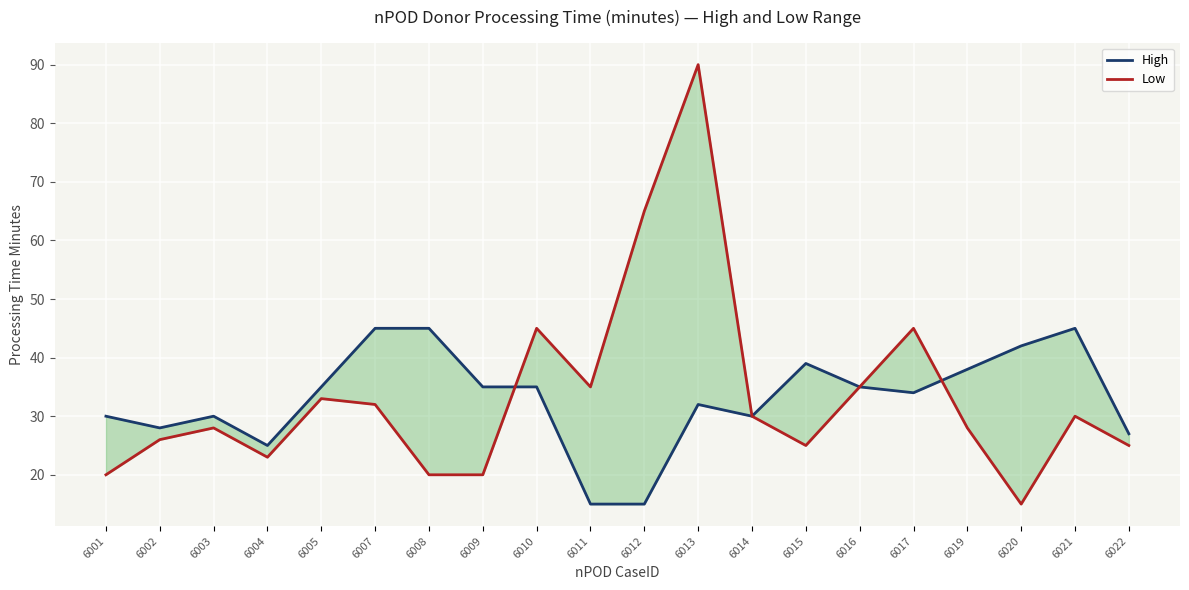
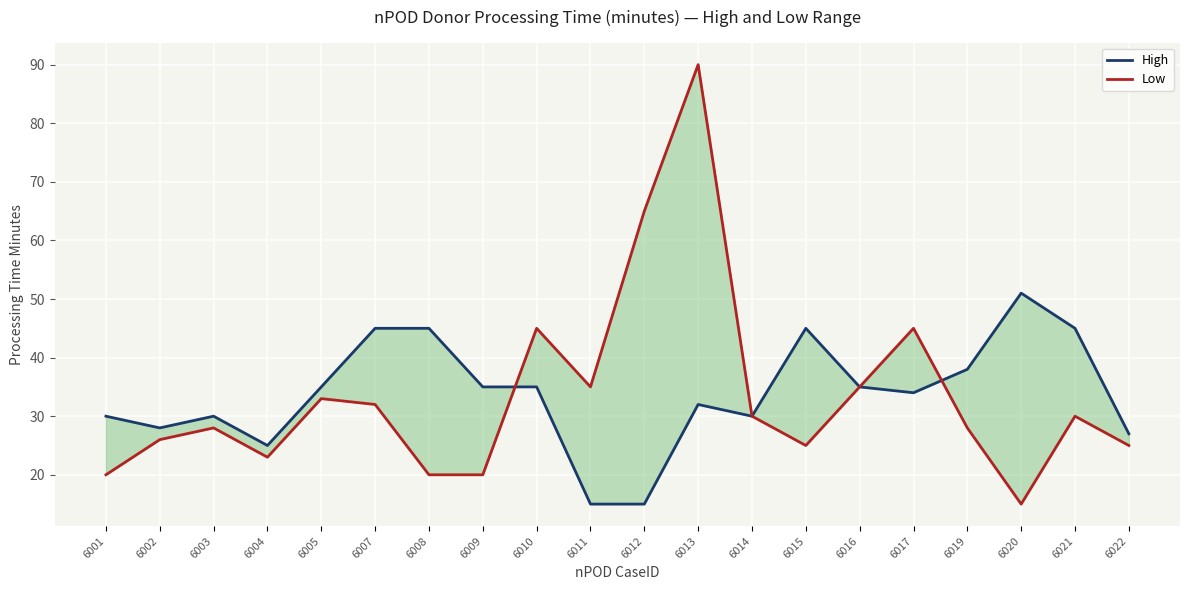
High, 6015: 39 -> 45
High, 6020: 42 -> 51
